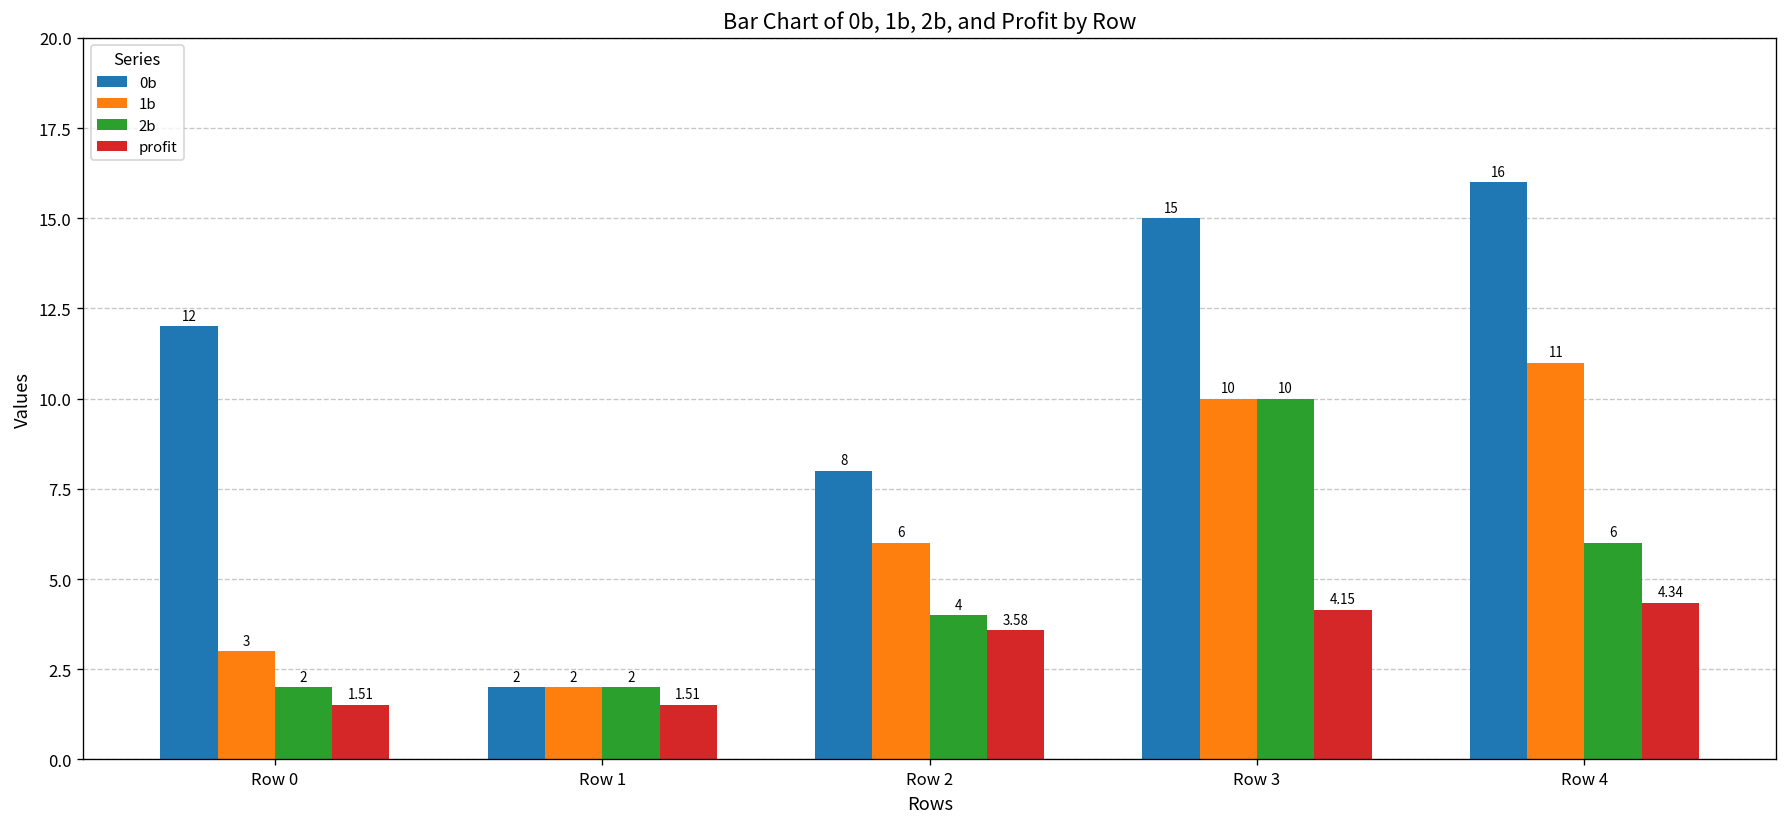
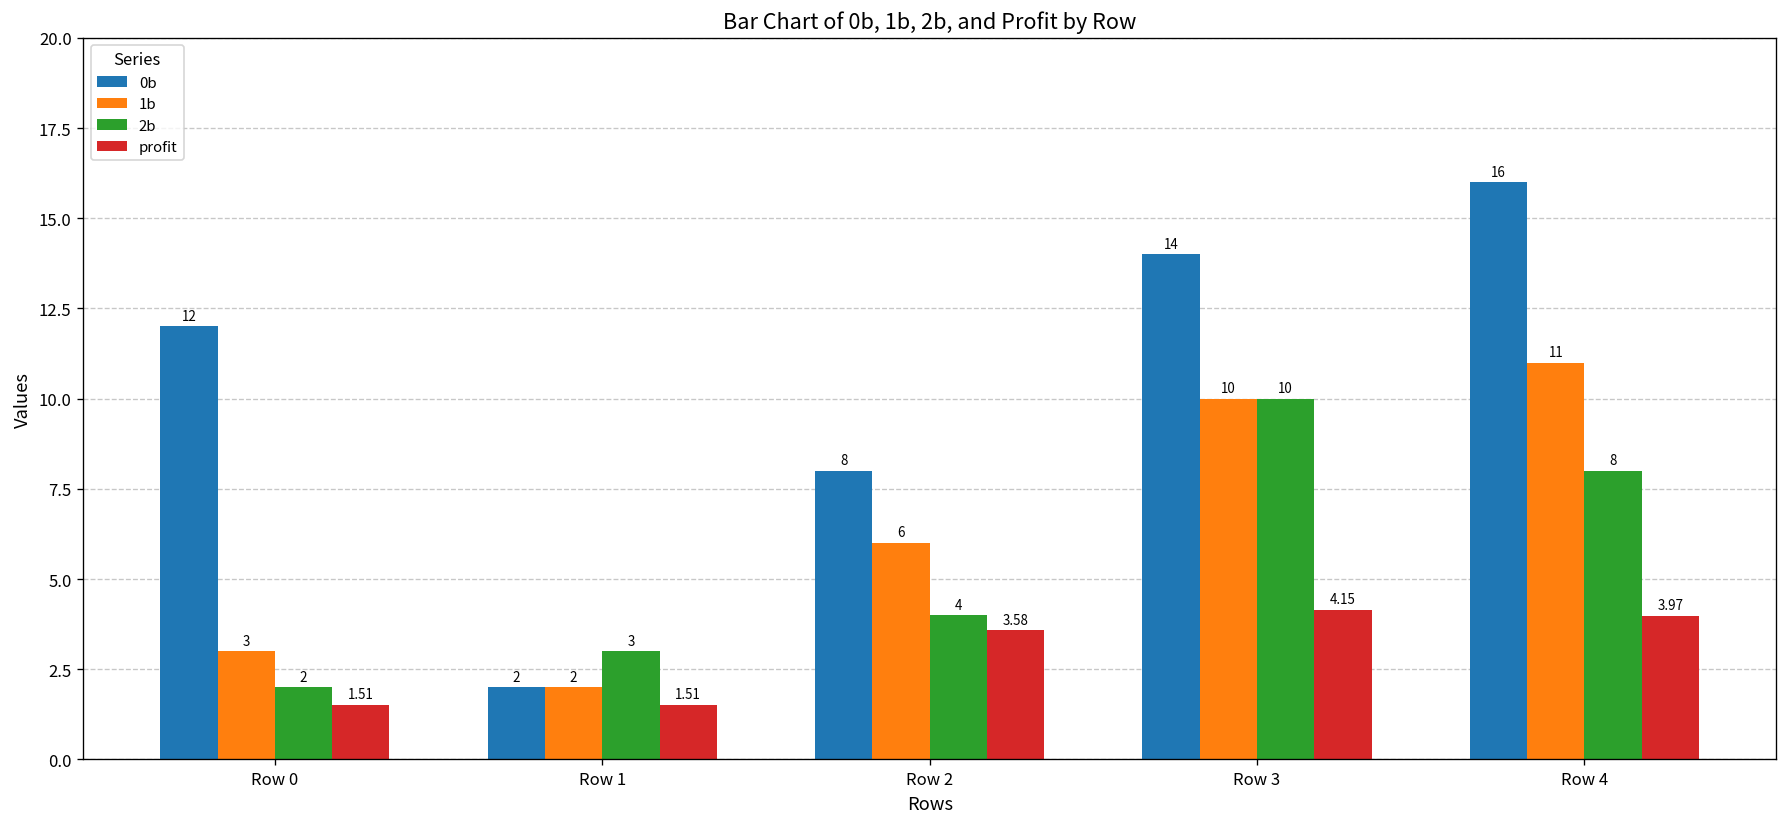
2b, Row 1: 2 -> 3
0b, Row 3: 15 -> 14
2b, Row 4: 6 -> 8
profit, Row 4: 4.34 -> 3.97
